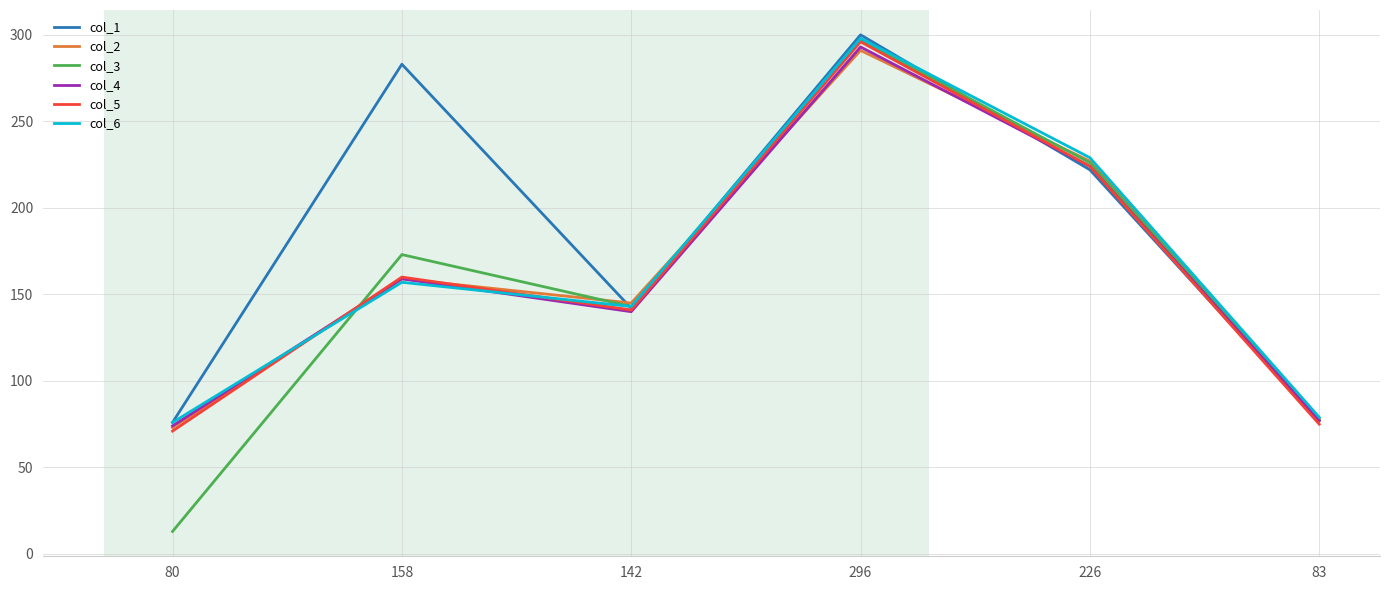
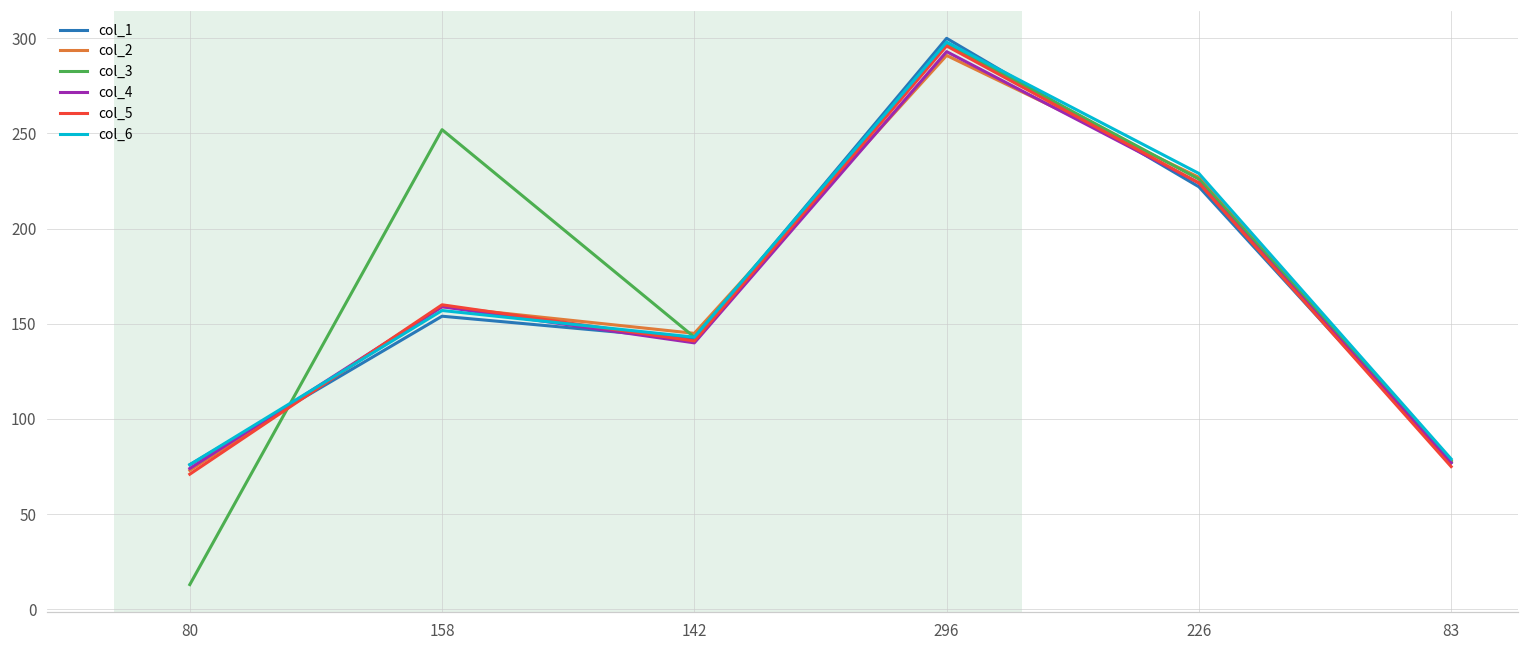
col_1, 158: 283 -> 154
col_3, 158: 173 -> 252
